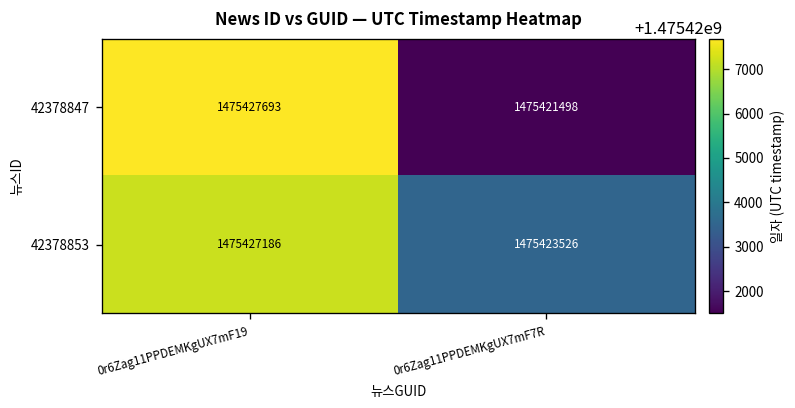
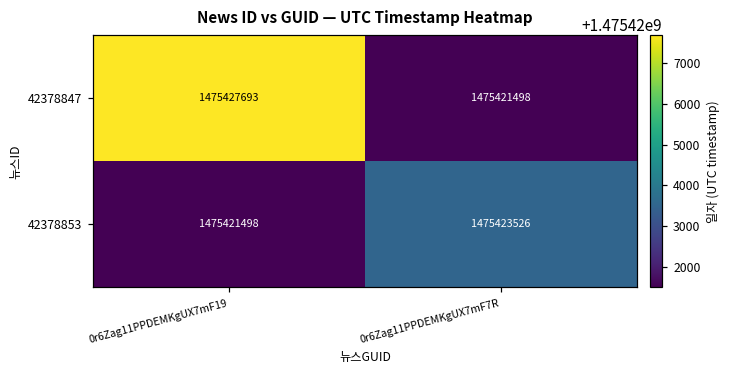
42378853, 0r6Zag11PPDEMKgUX7mF19: 1475427186 -> 1475421498
